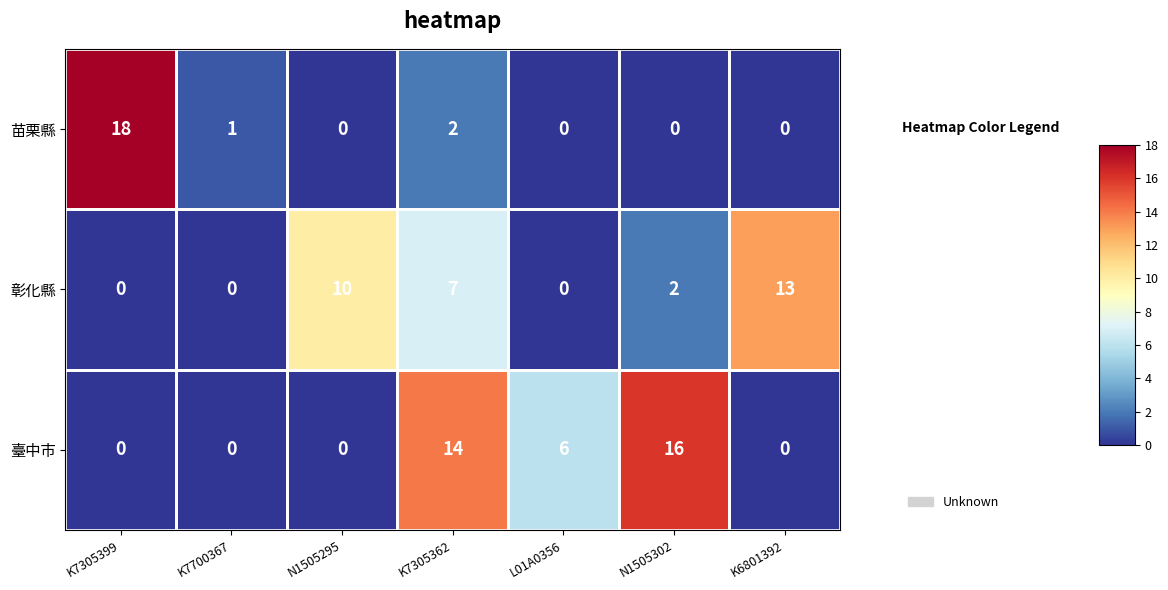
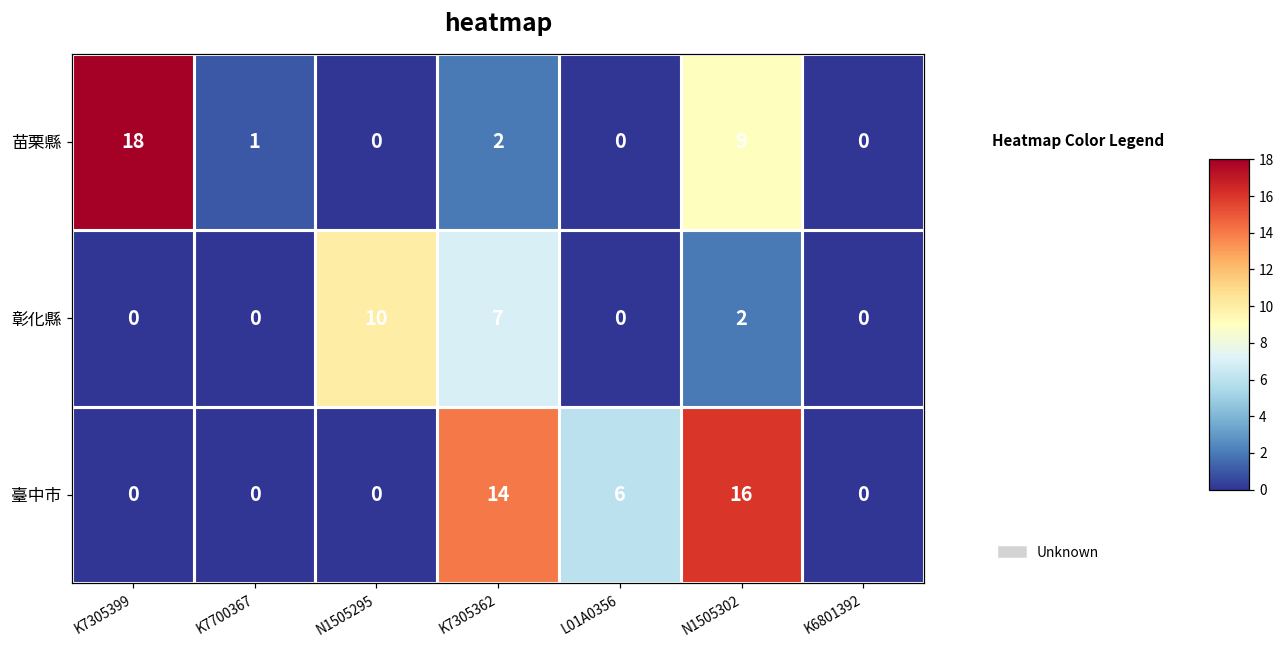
苗栗縣, N1505302: 0 -> 9
彰化縣, K6801392: 13 -> 0
